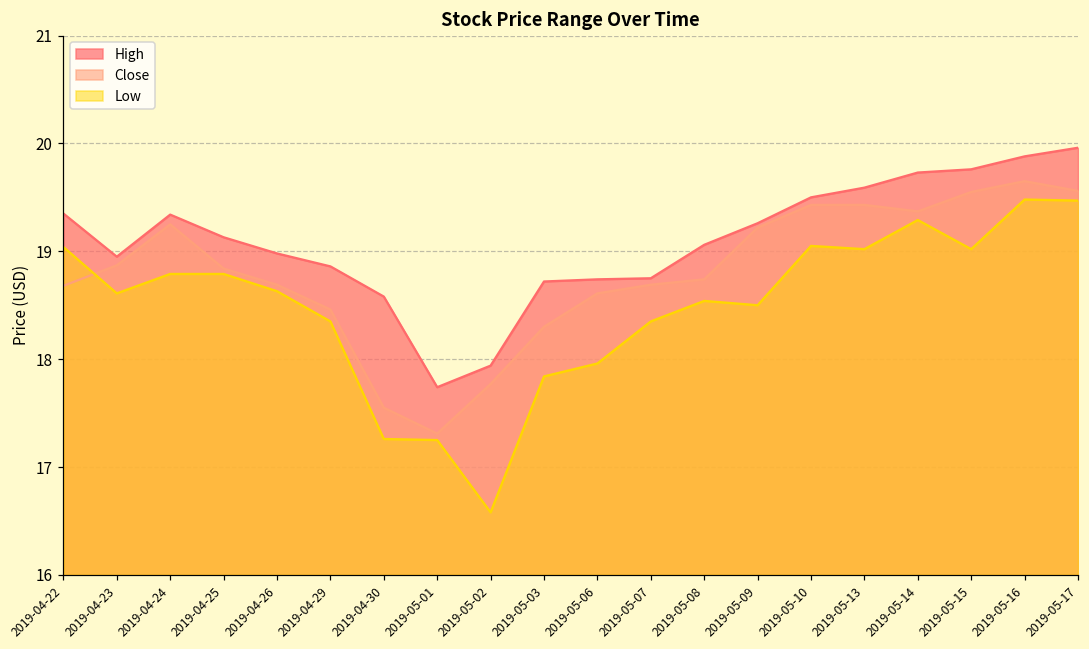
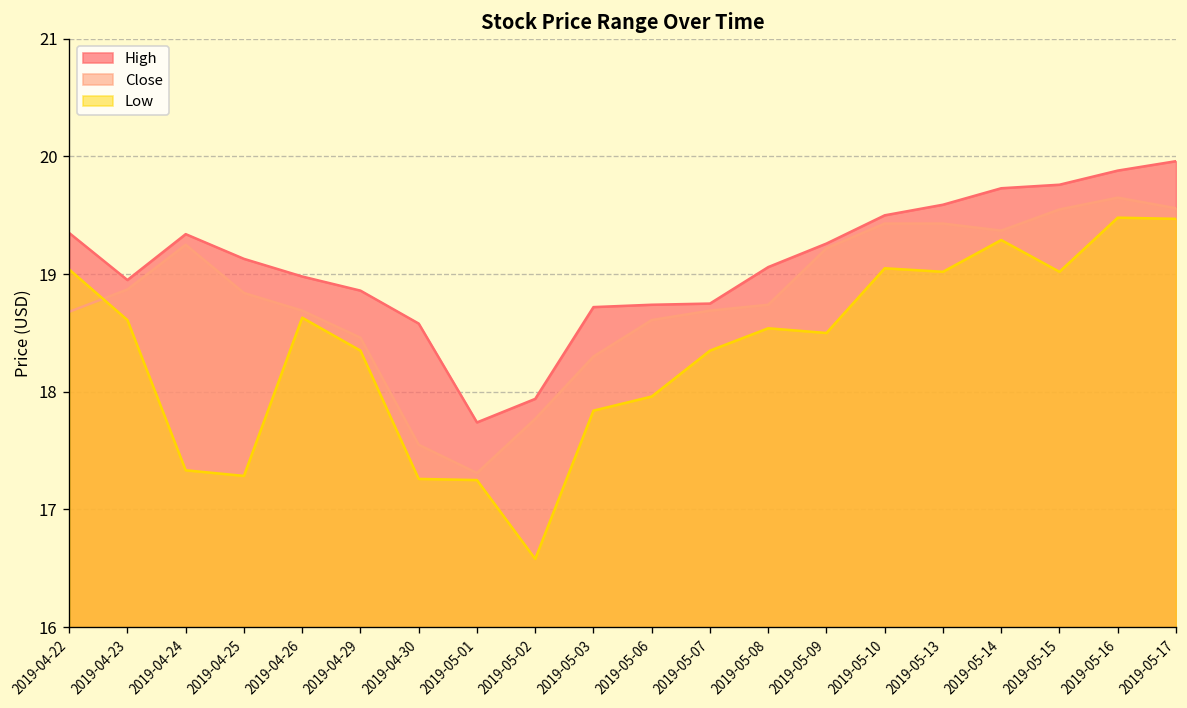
Low, 2019-04-24: 18.8 -> 17.3
Low, 2019-04-25: 18.8 -> 17.3
